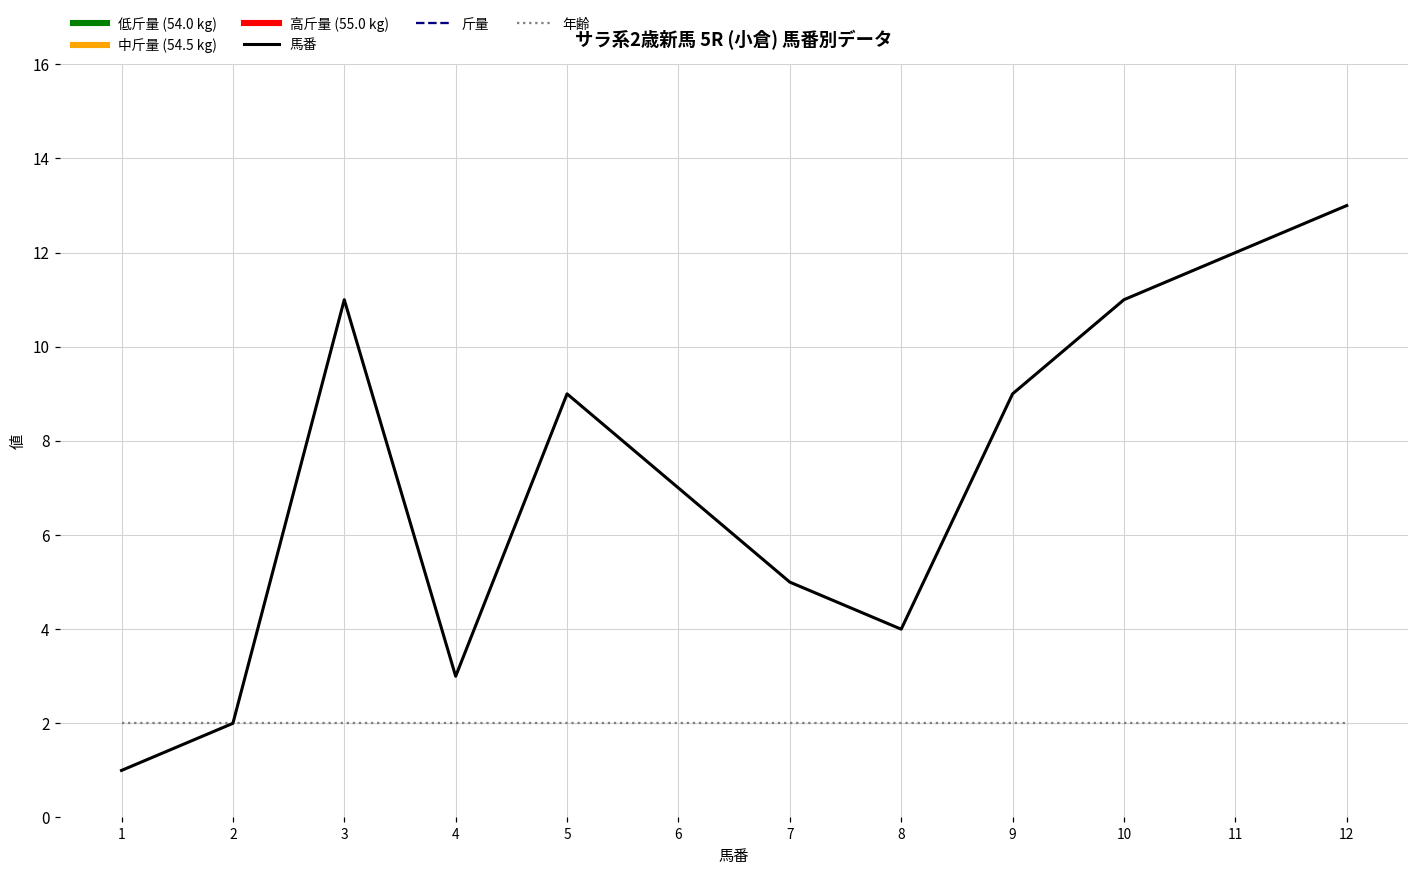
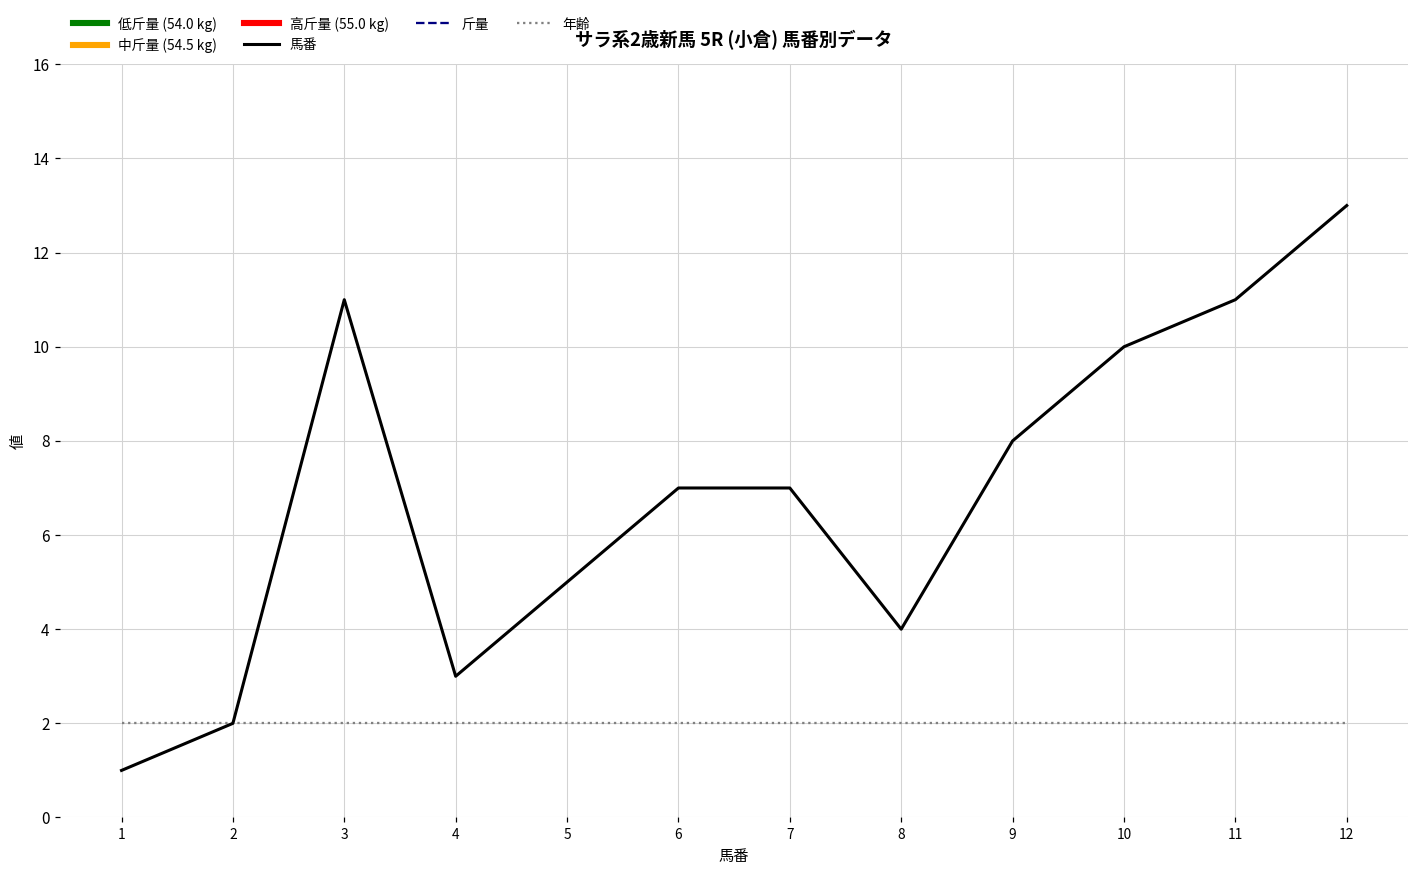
馬番, 5: 9 -> 5
馬番, 7: 5 -> 7
馬番, 9: 9 -> 8
馬番, 10: 11 -> 10
馬番, 11: 12 -> 11
